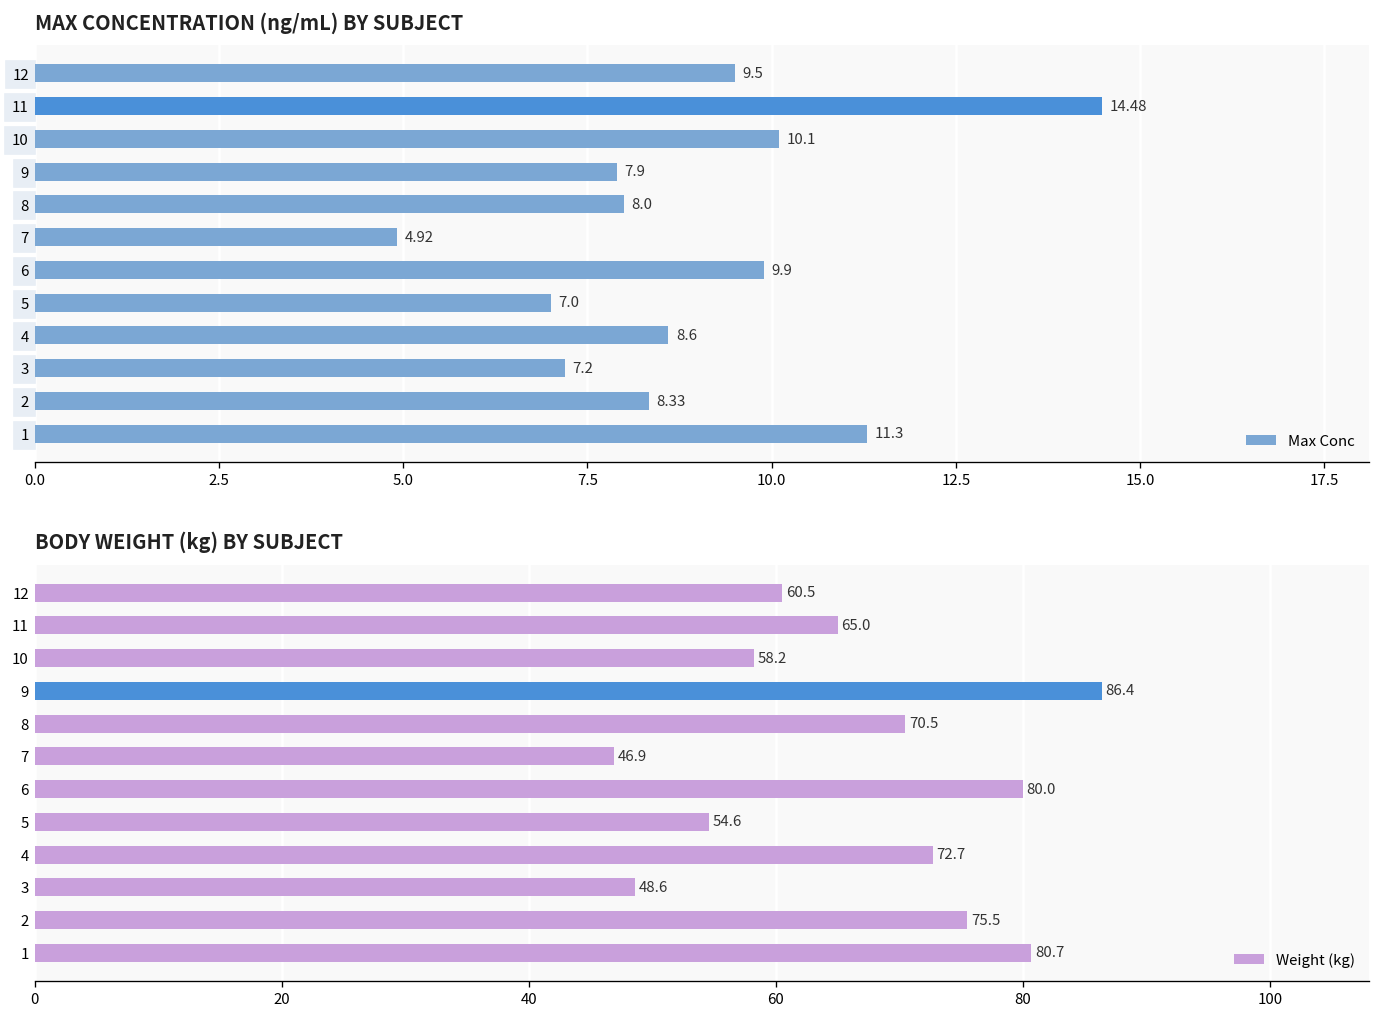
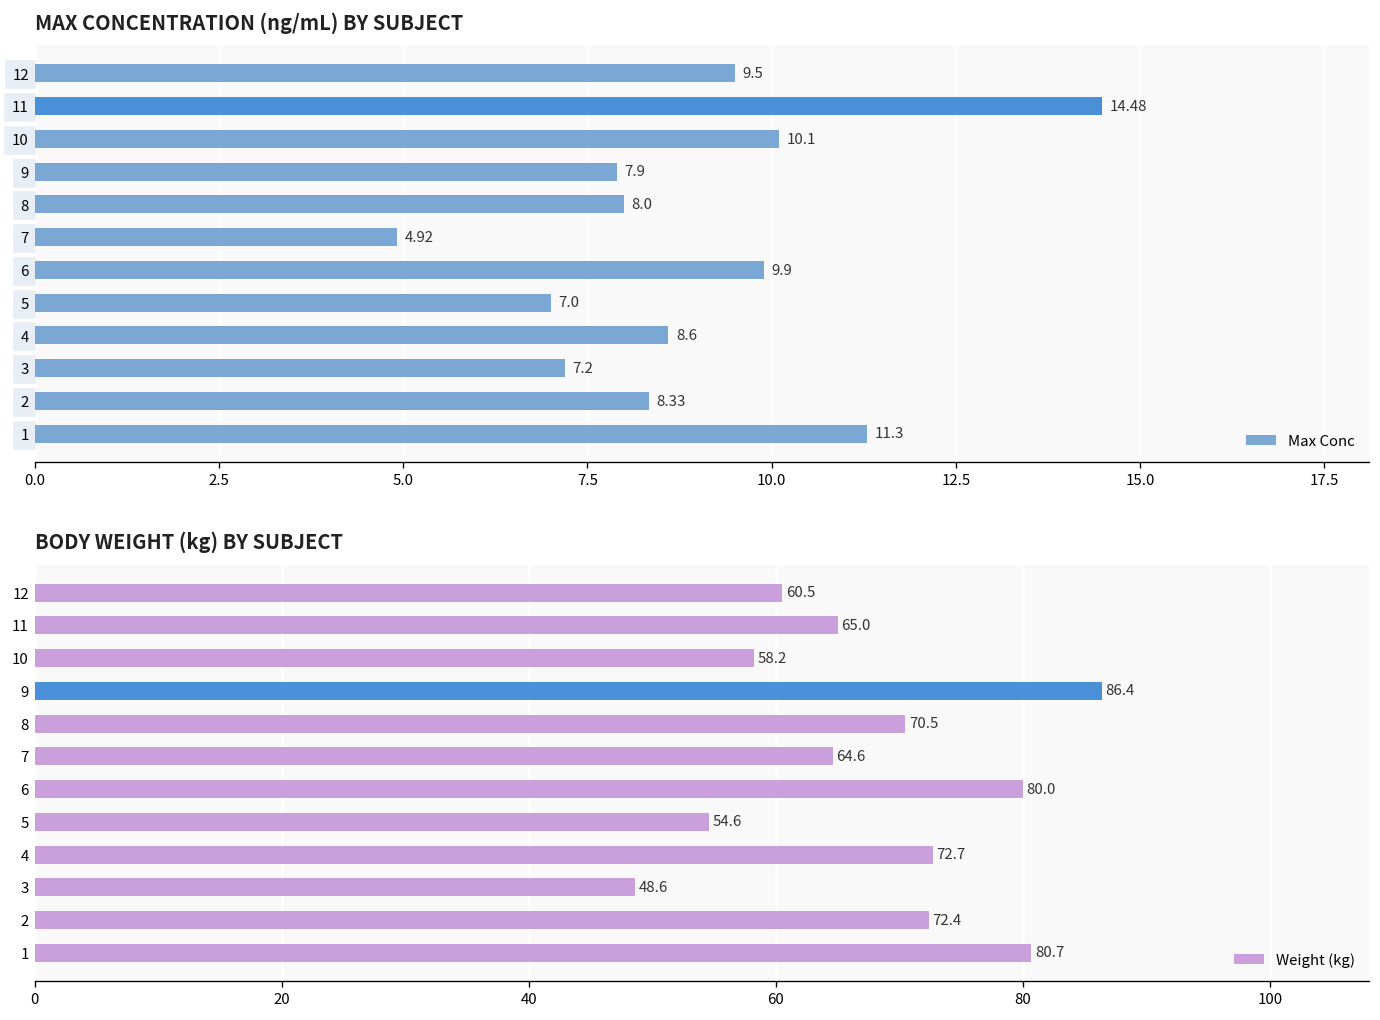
BODY WEIGHT (kg) BY SUBJECT, 7: 46.9 -> 64.6
BODY WEIGHT (kg) BY SUBJECT, 2: 75.5 -> 72.4
